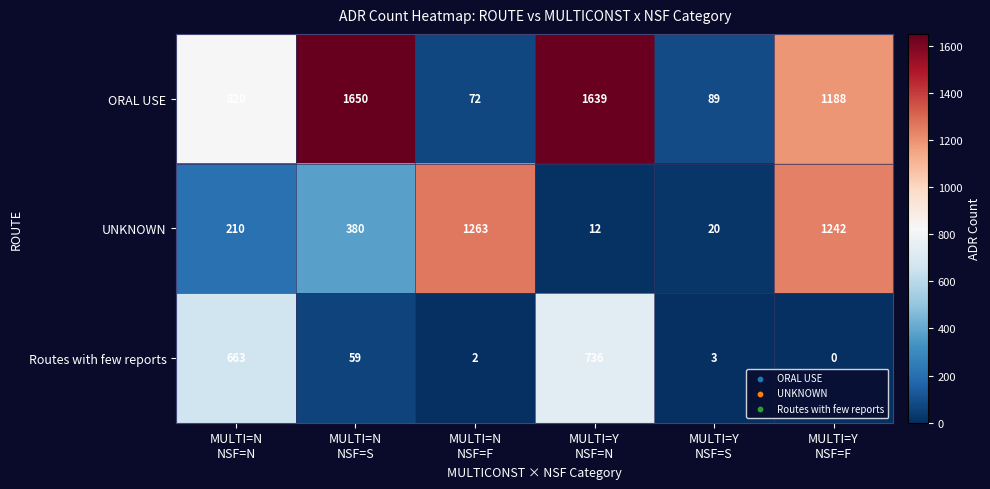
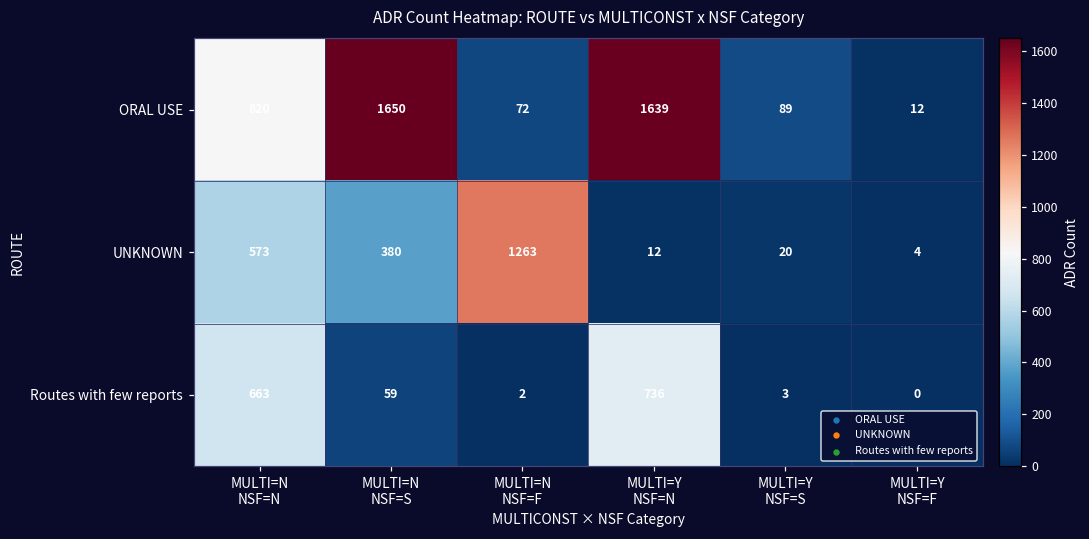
ORAL USE, MULTI=Y NSF=F: 1188 -> 12
UNKNOWN, MULTI=N NSF=N: 210 -> 573
UNKNOWN, MULTI=Y NSF=F: 1242 -> 4
